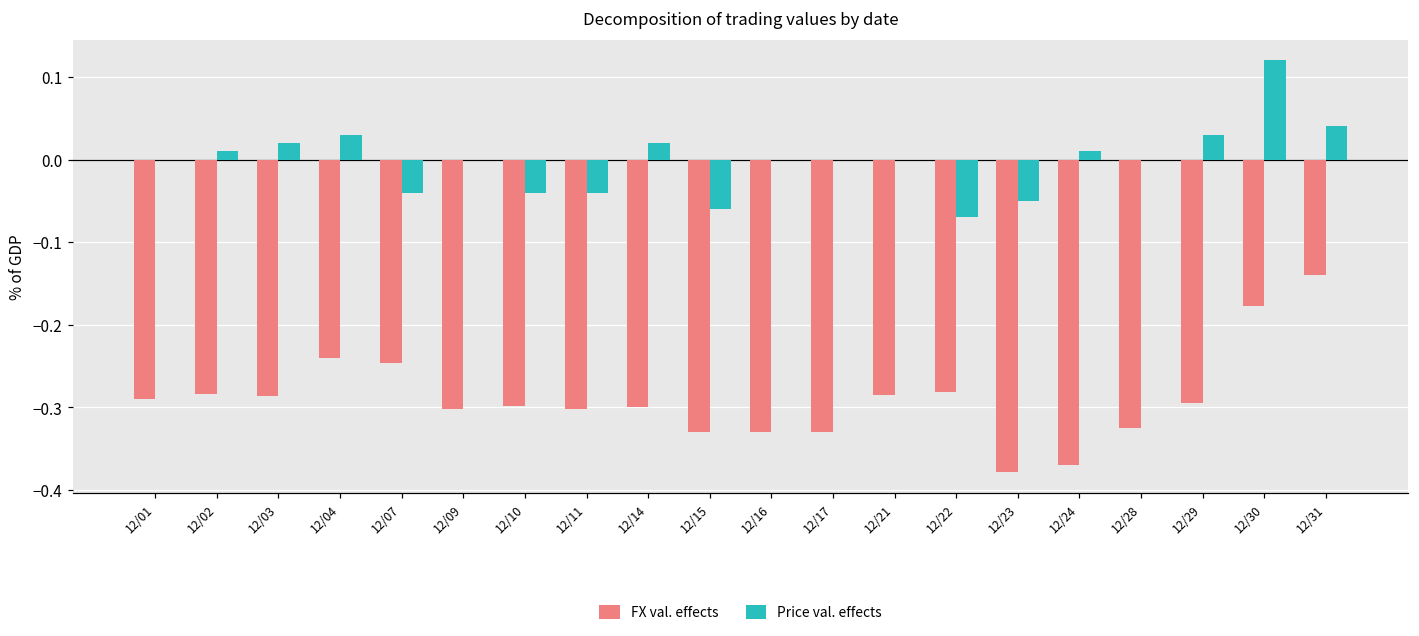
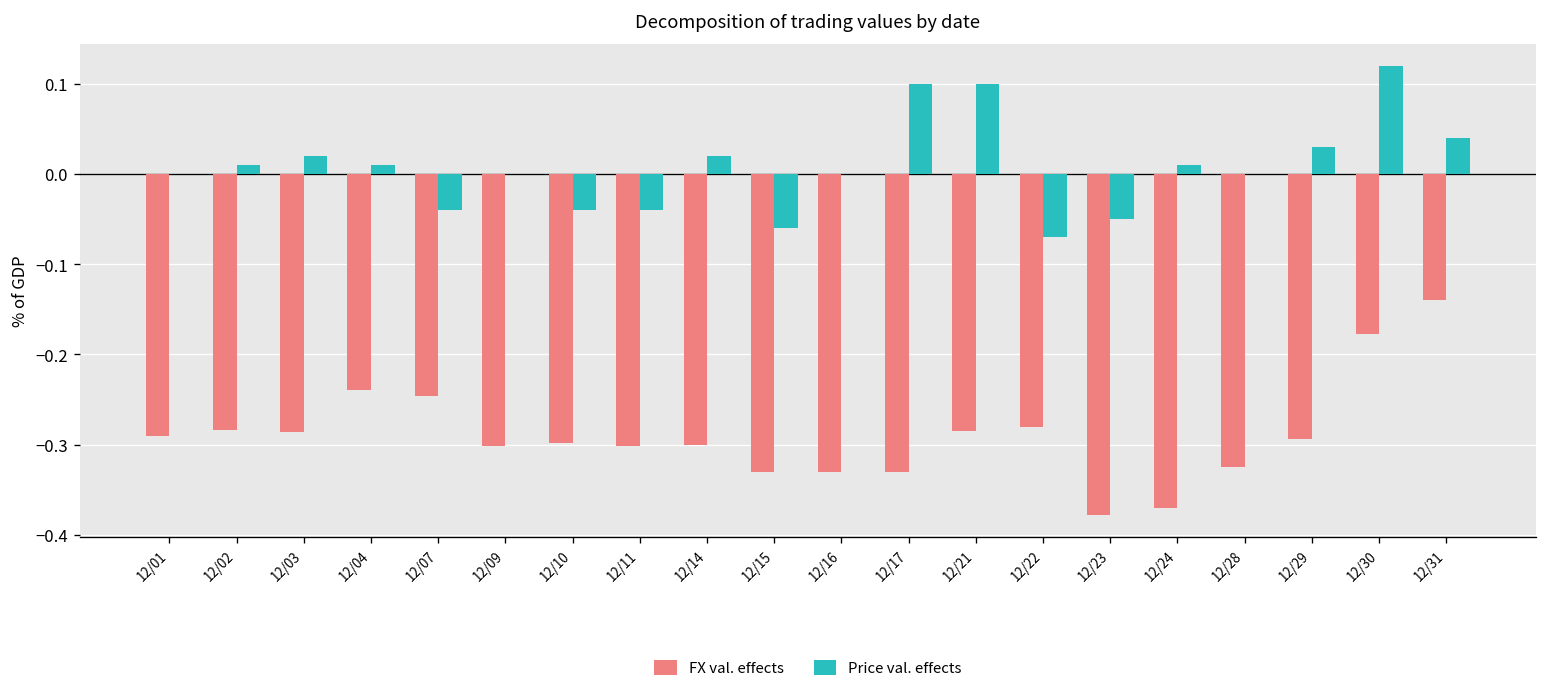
Price val. effects, 12/04: 0.03 -> 0.01
Price val. effects, 12/17: 0.0 -> 0.1
Price val. effects, 12/21: 0.0 -> 0.1
